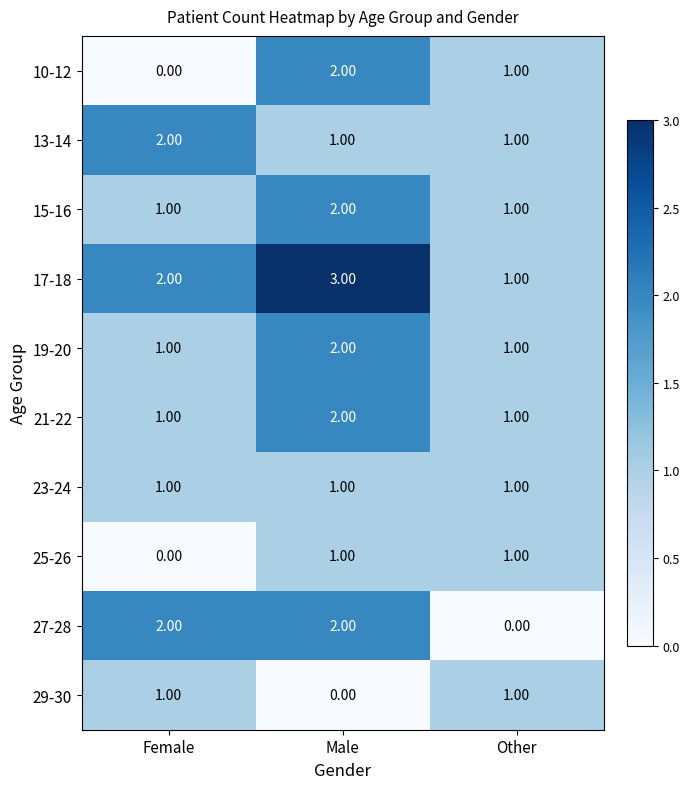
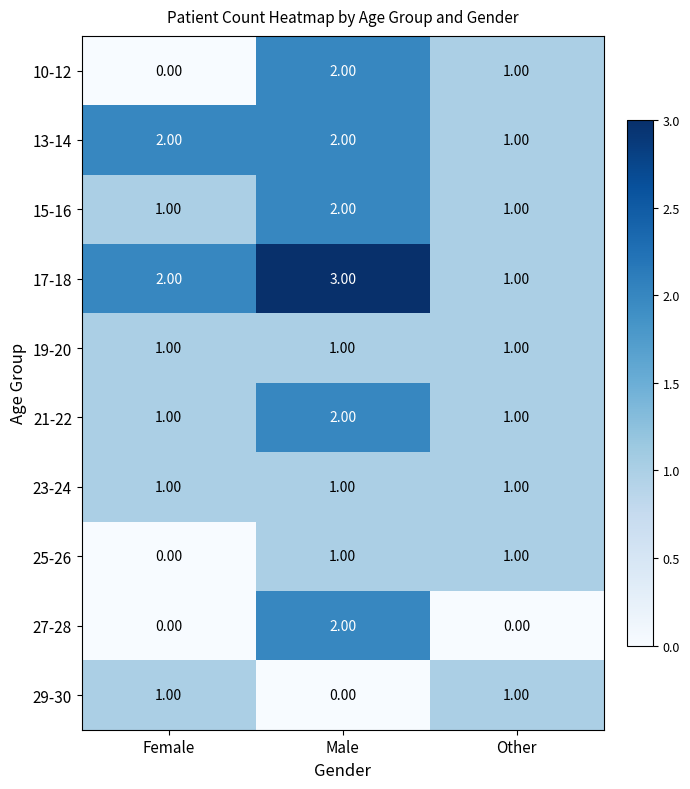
13-14, Male: 1.00 -> 2.00
19-20, Male: 2.00 -> 1.00
27-28, Female: 2.00 -> 0.00
